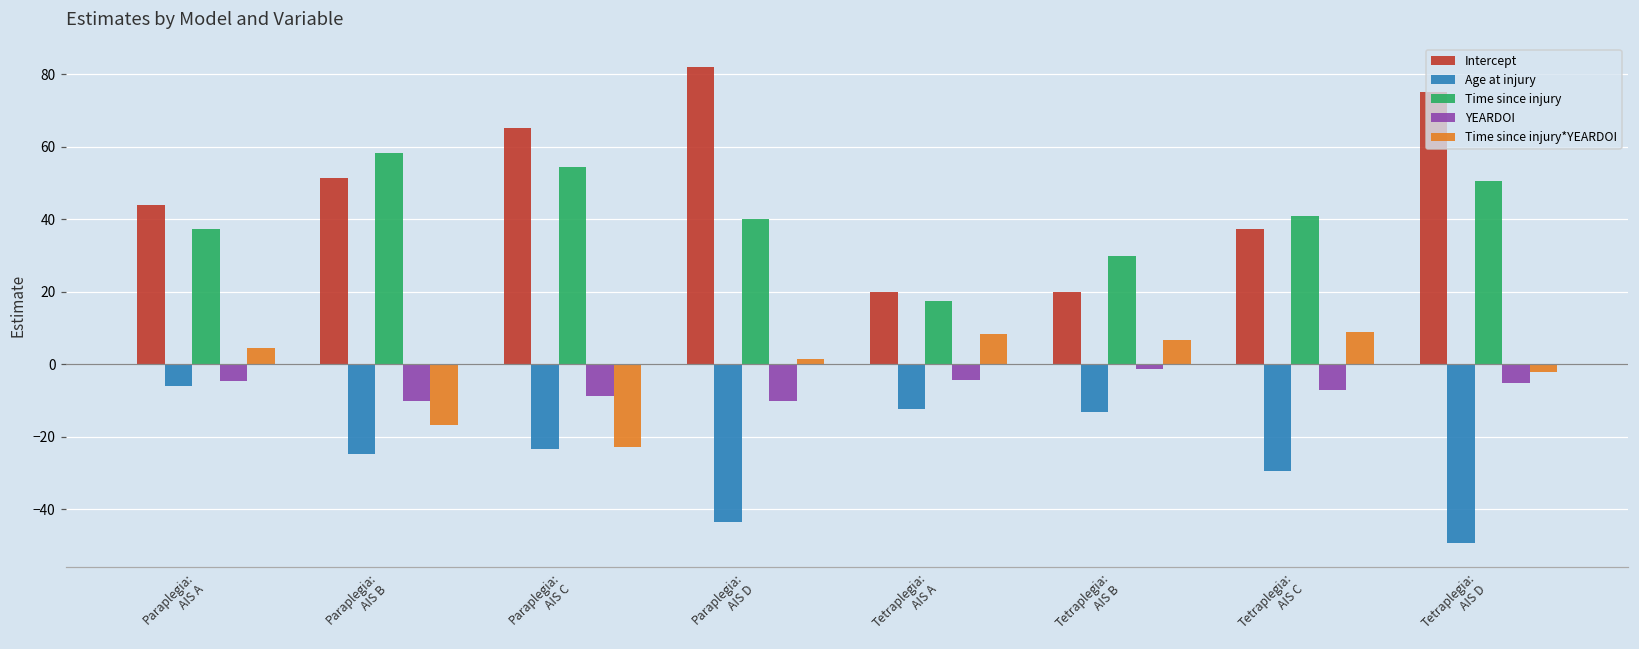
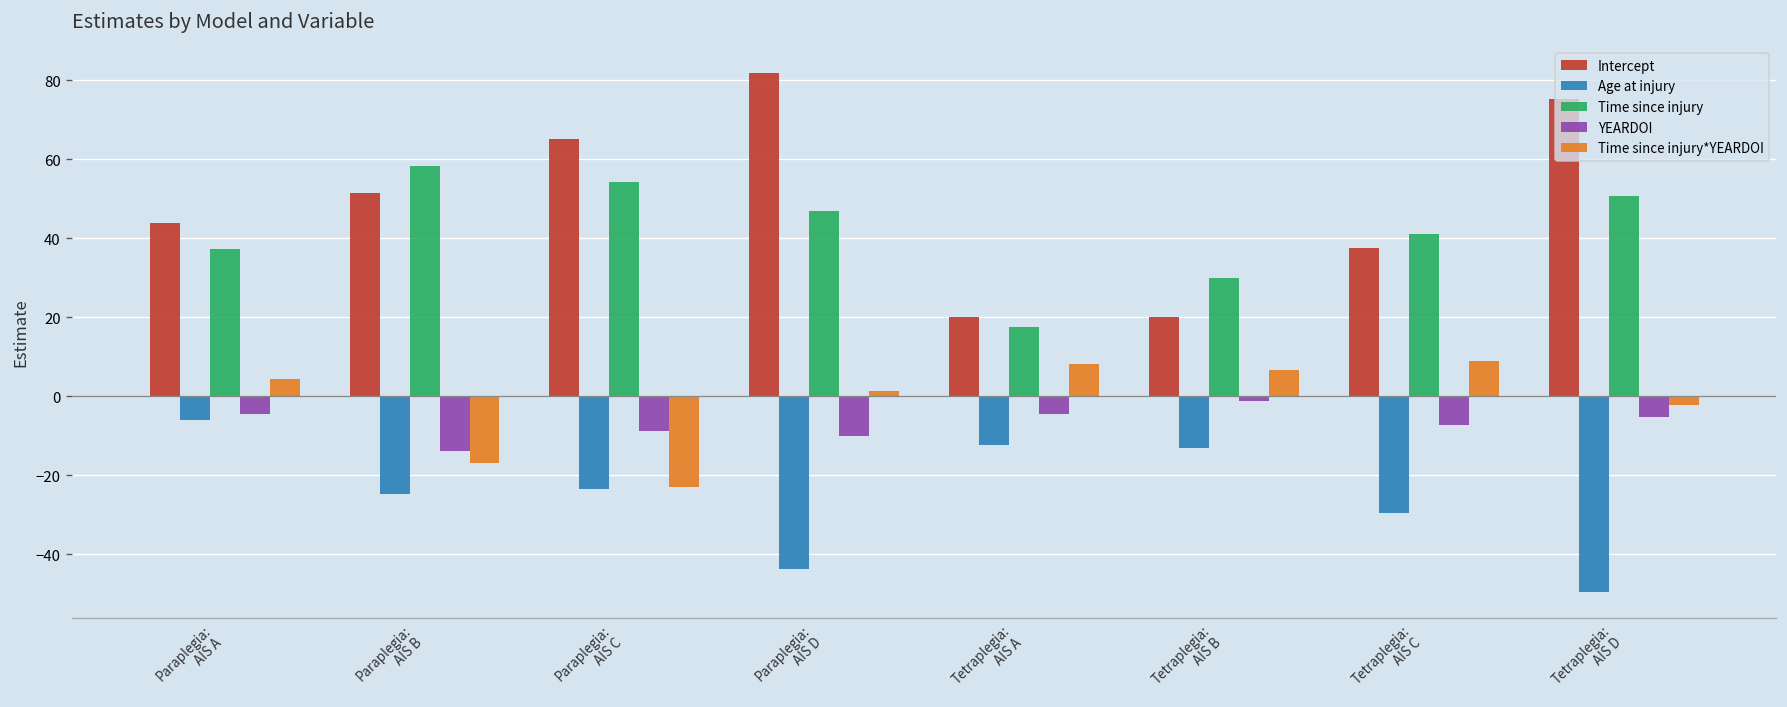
YEARDOI, Paraplegia: AIS B: -10 -> -14
Time since injury, Paraplegia: AIS D: 40 -> 47
